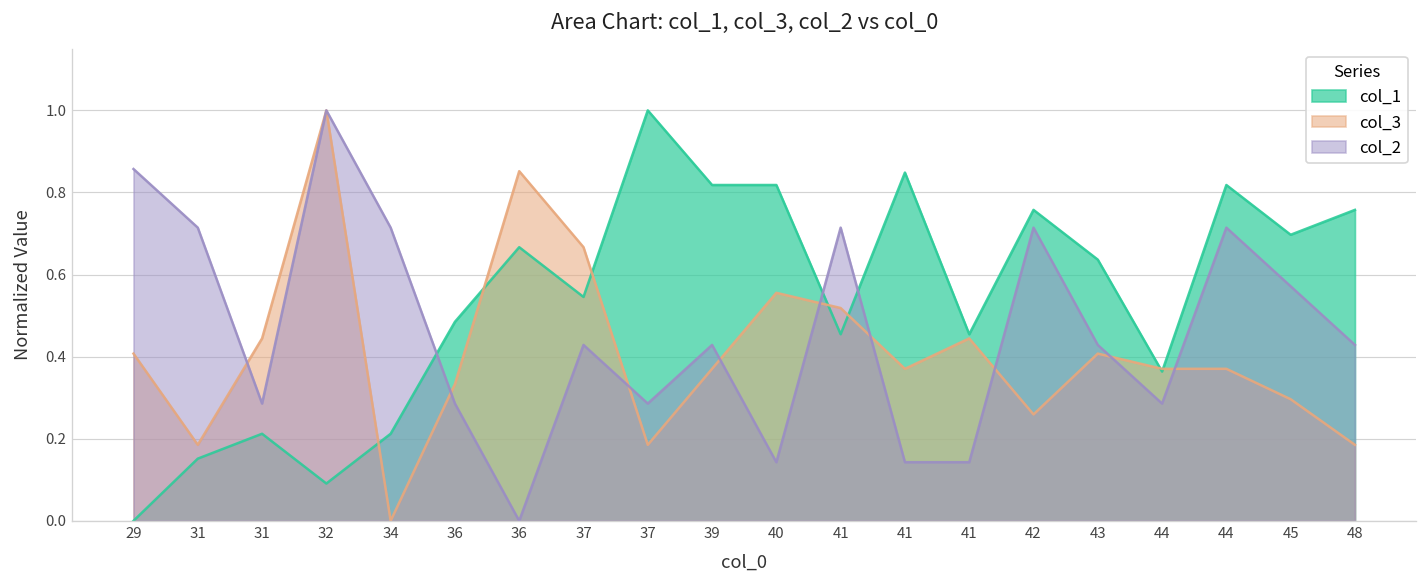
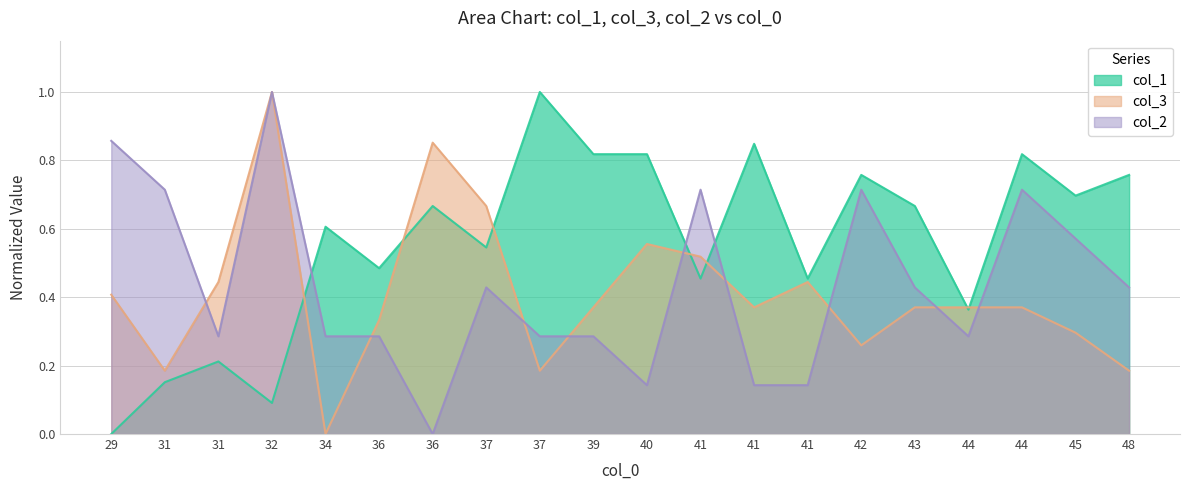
col_1, 34: 0.21 -> 0.61
col_2, 34: 0.71 -> 0.29
col_2, 39: 0.43 -> 0.29
col_1, 43: 0.64 -> 0.67
col_3, 43: 0.41 -> 0.37
